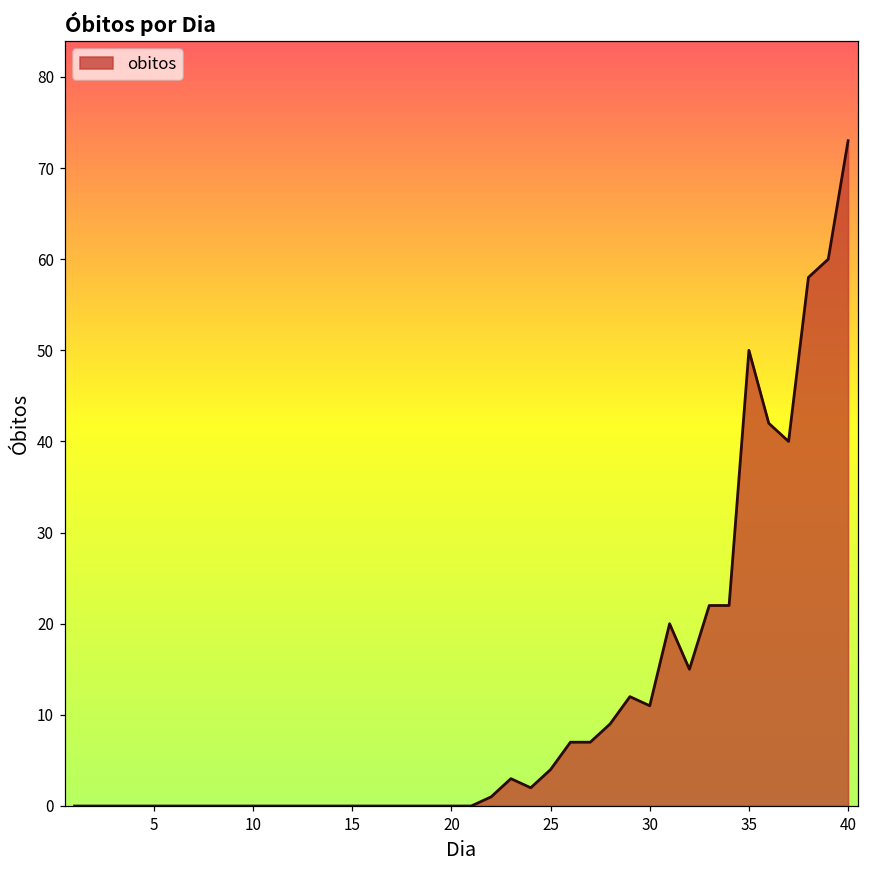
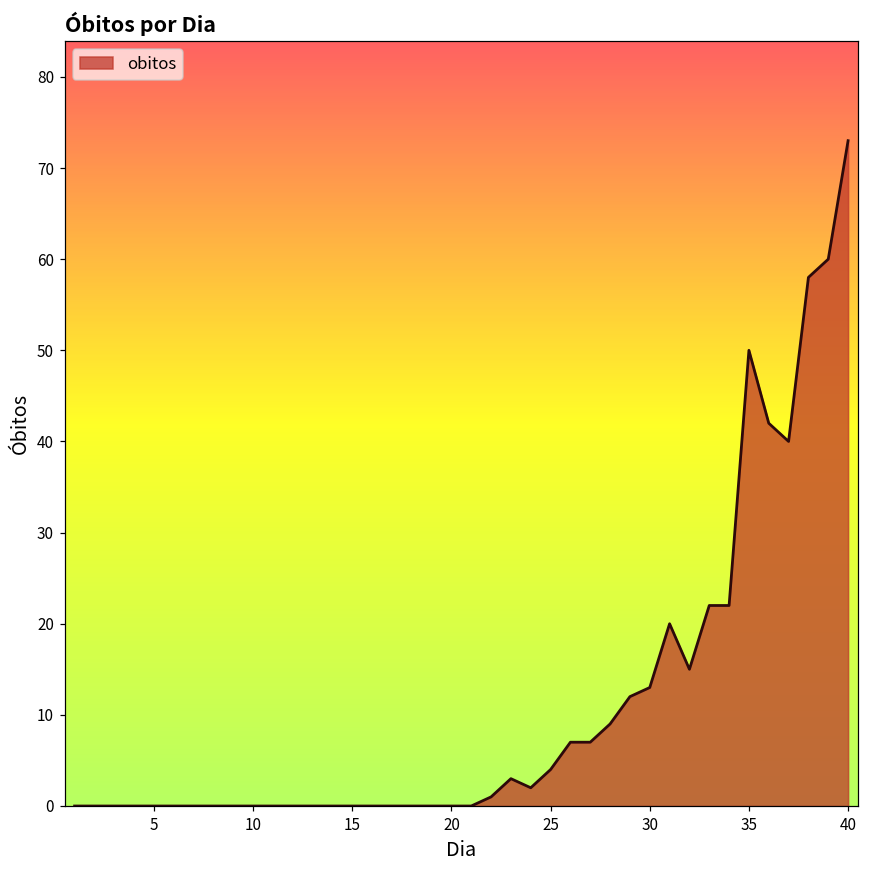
30: 11 -> 13
